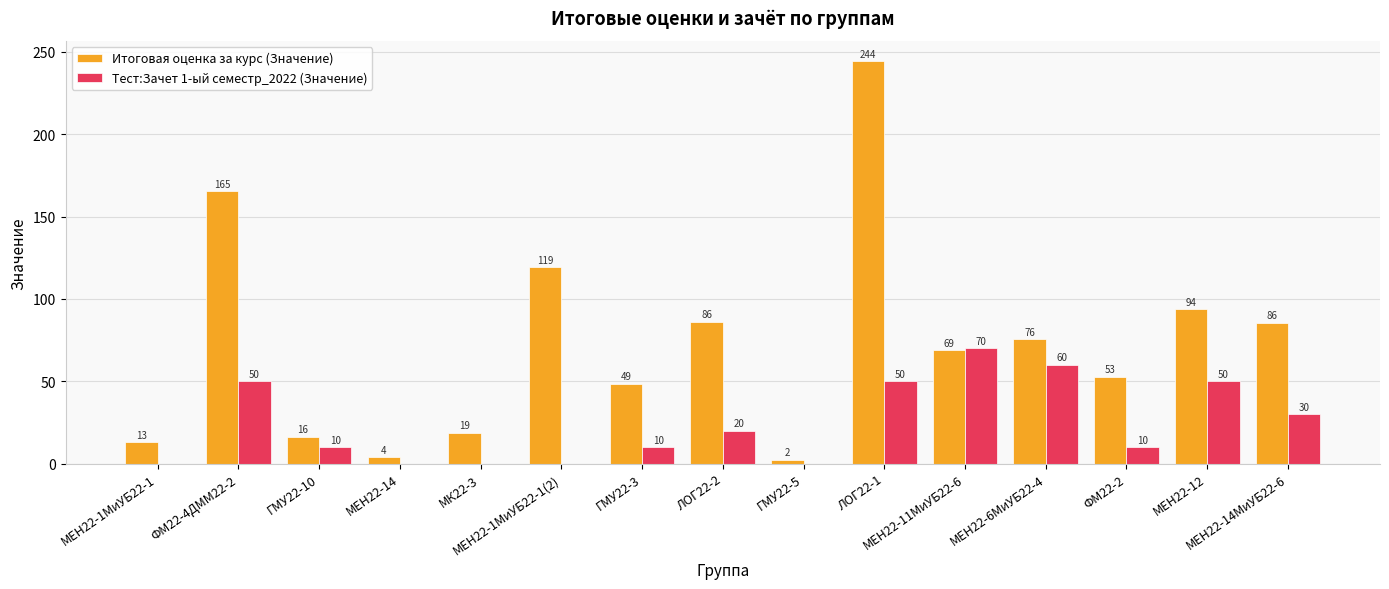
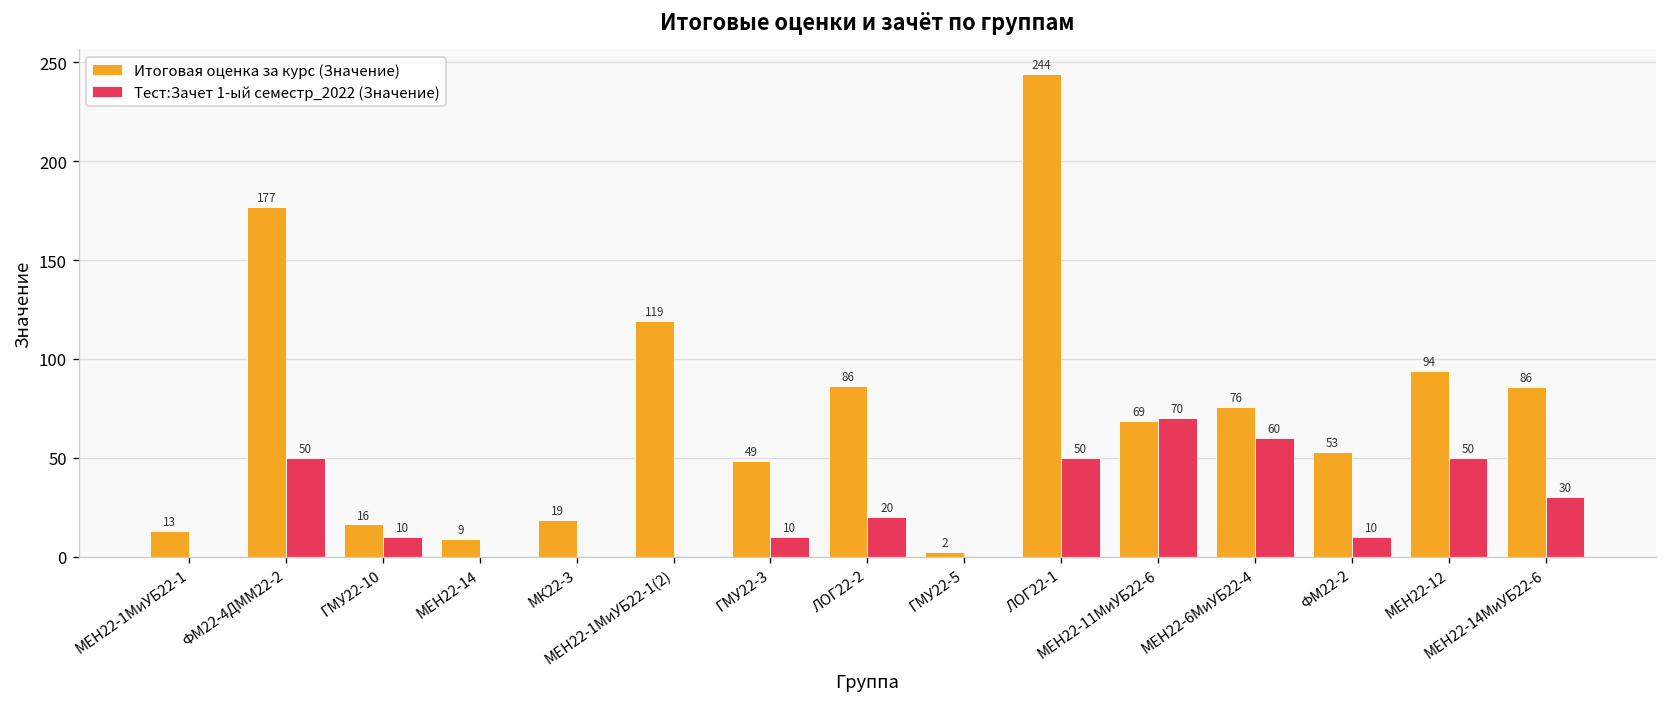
Итоговая оценка за курс (Значение), ФМ22-4ДММ22-2: 165 -> 177
Итоговая оценка за курс (Значение), МЕН22-14: 4 -> 9
